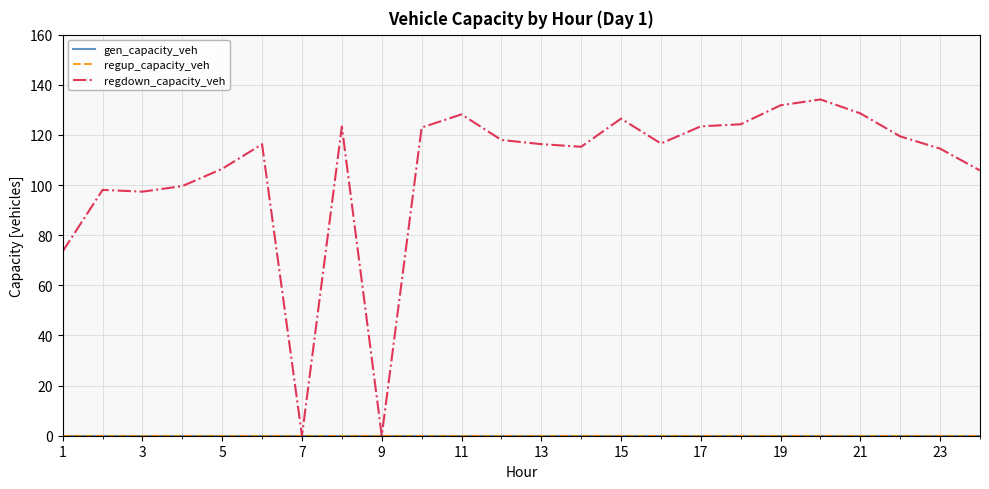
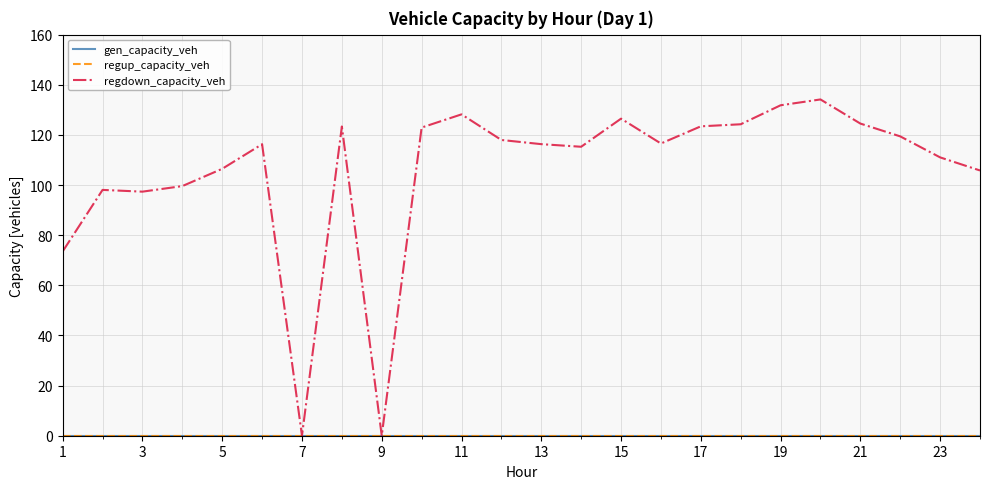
regdown_capacity_veh, 21: 129 -> 125
regdown_capacity_veh, 23: 115 -> 111
